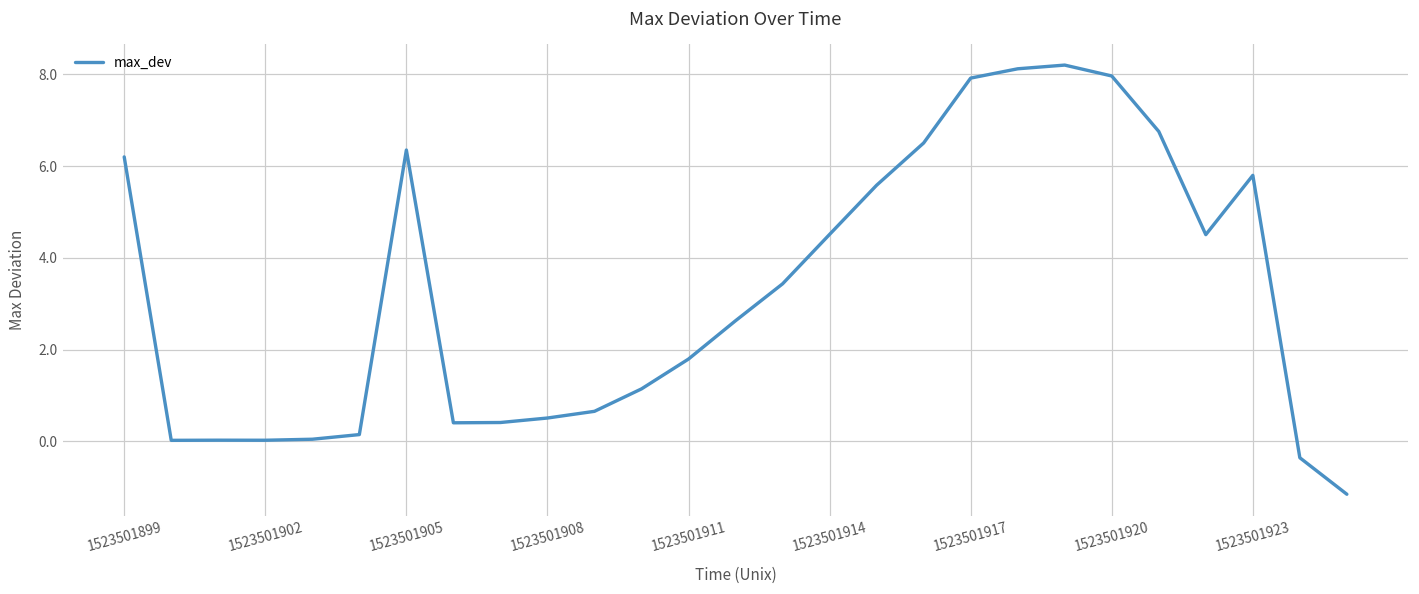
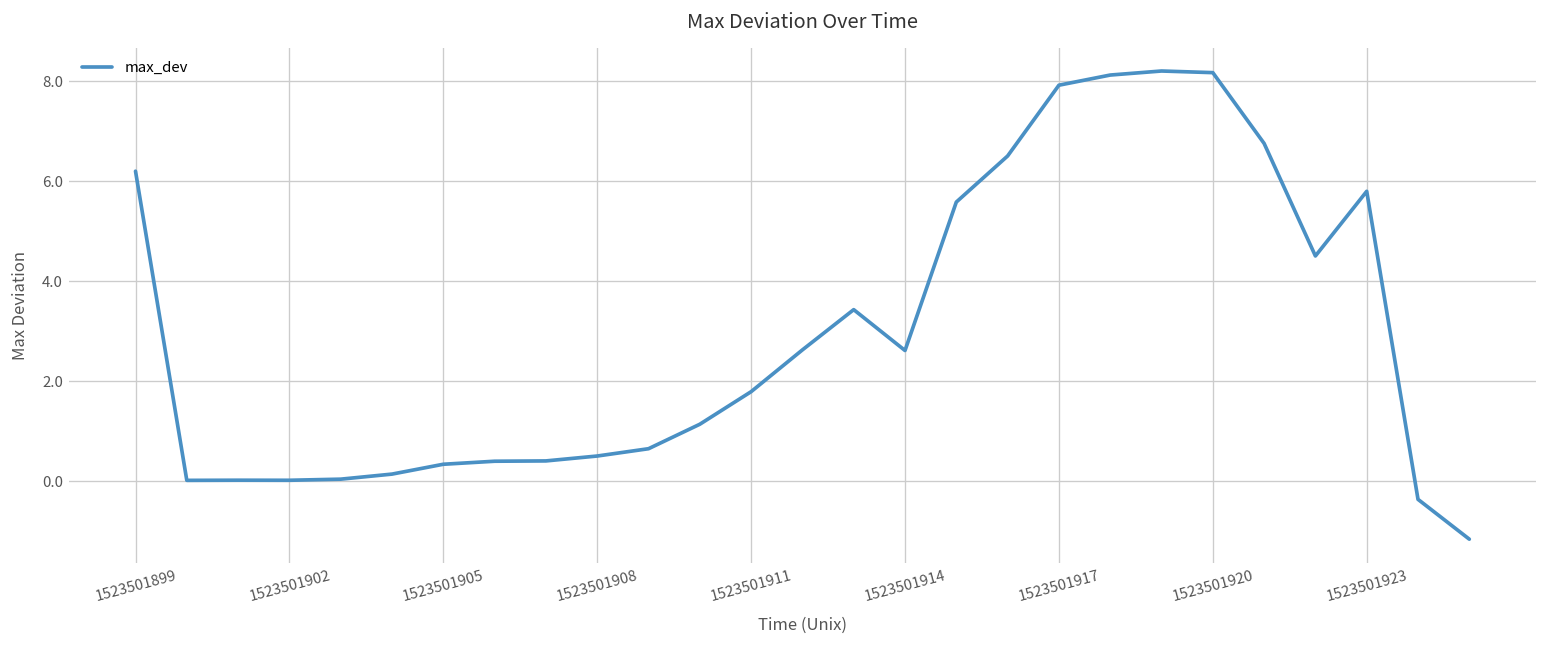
1523501905: 6.4 -> 0.3
1523501914: 4.5 -> 2.6
1523501920: 8.0 -> 8.2
